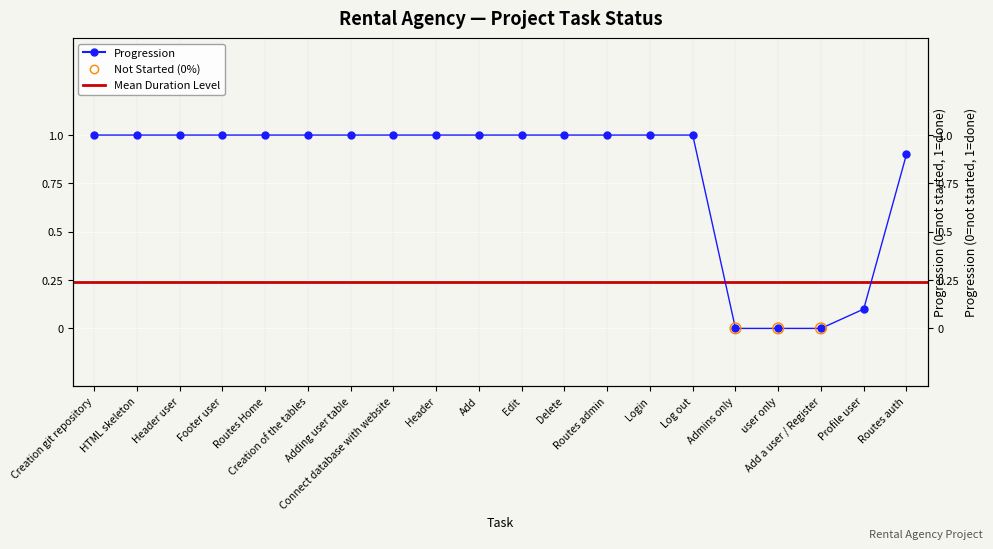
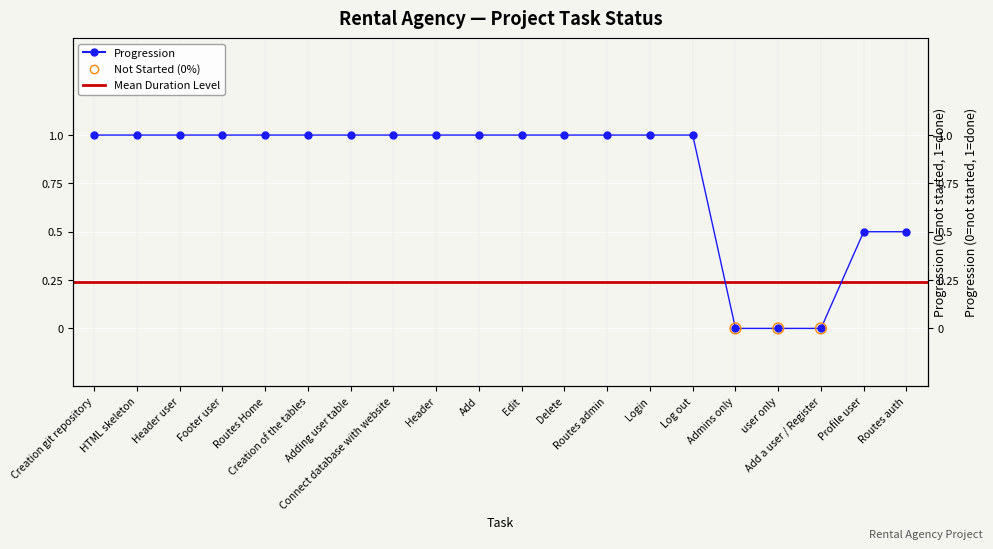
Progression, Profile user: 0.1 -> 0.5
Progression, Routes auth: 0.9 -> 0.5
